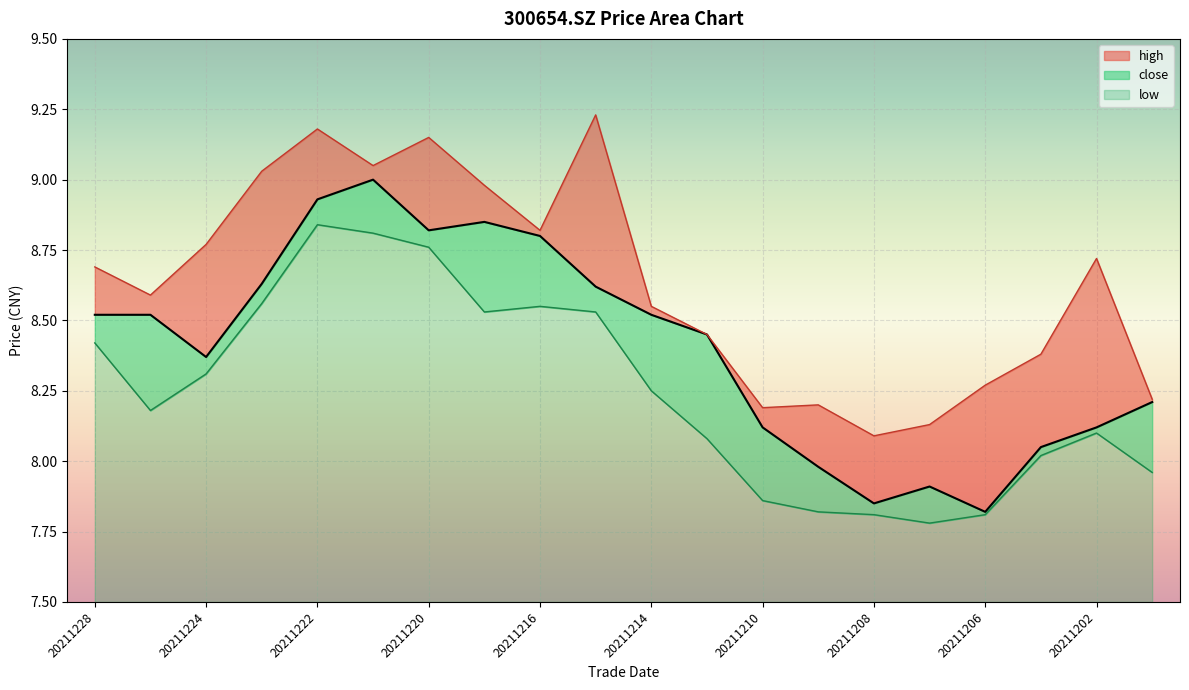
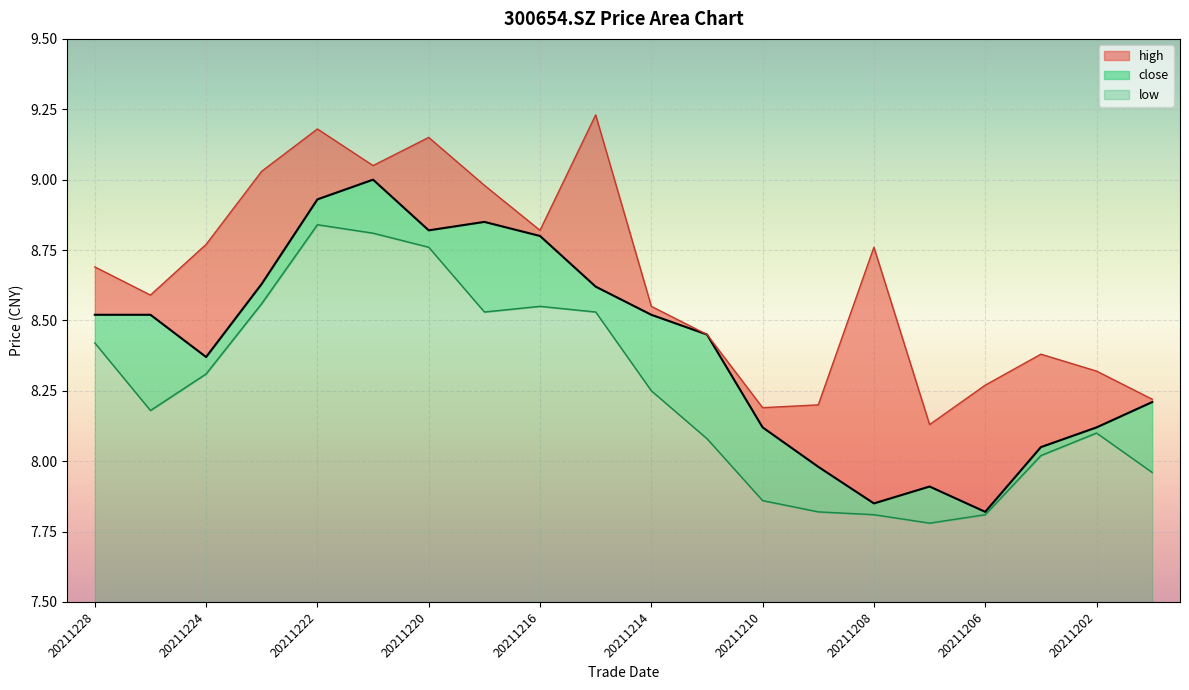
high, 20211208: 8.09 -> 8.76
high, 20211202: 8.72 -> 8.32
